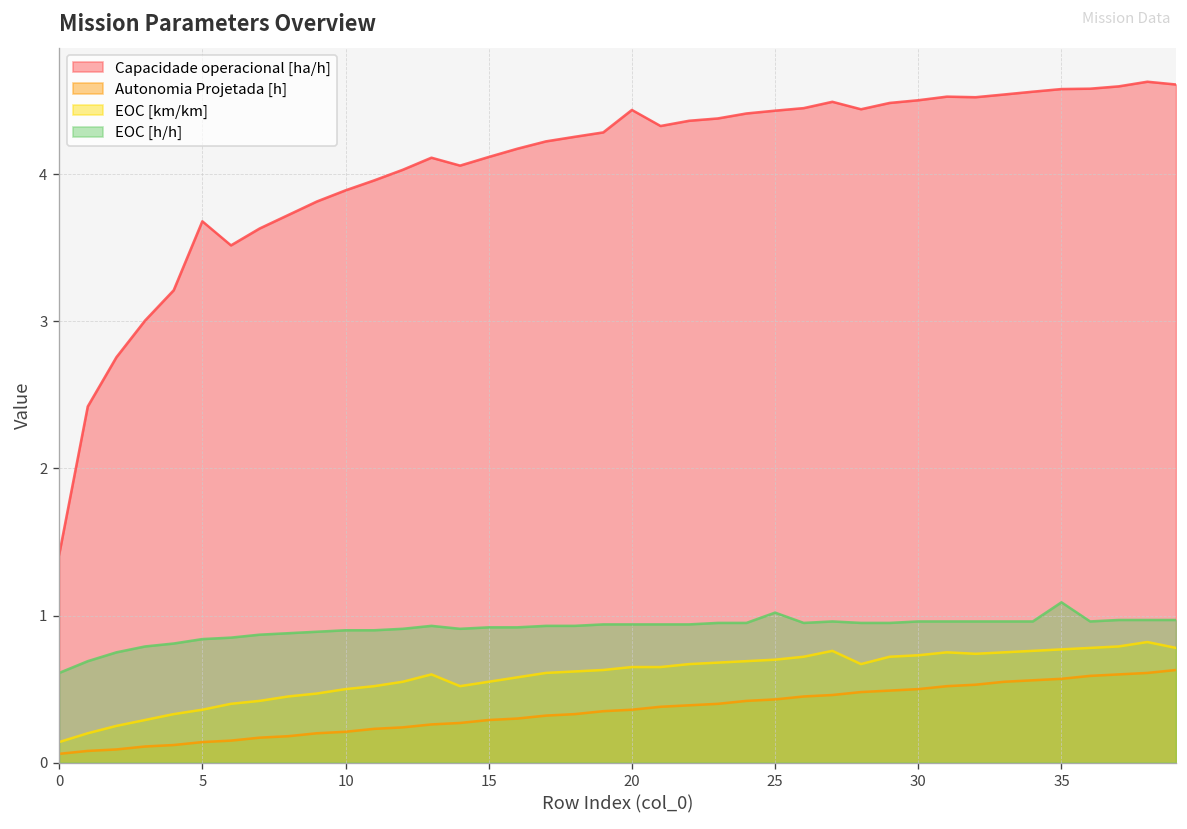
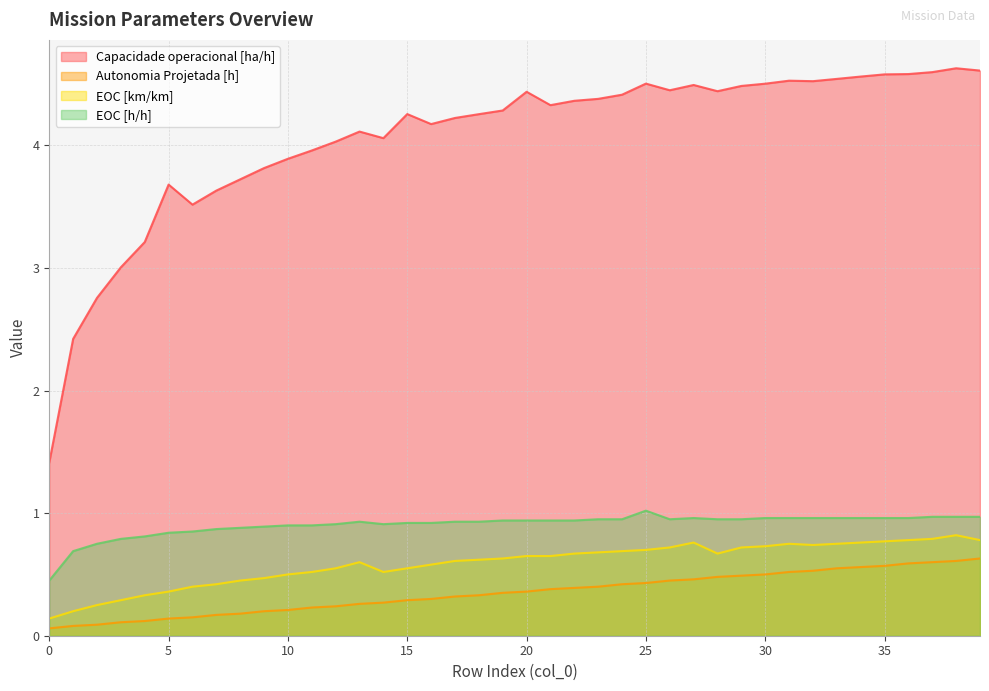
EOC [h/h], 0: 0.61 -> 0.45
Capacidade operacional [ha/h], 15: 4.12 -> 4.25
Capacidade operacional [ha/h], 25: 4.43 -> 4.50
EOC [h/h], 35: 1.09 -> 0.96
